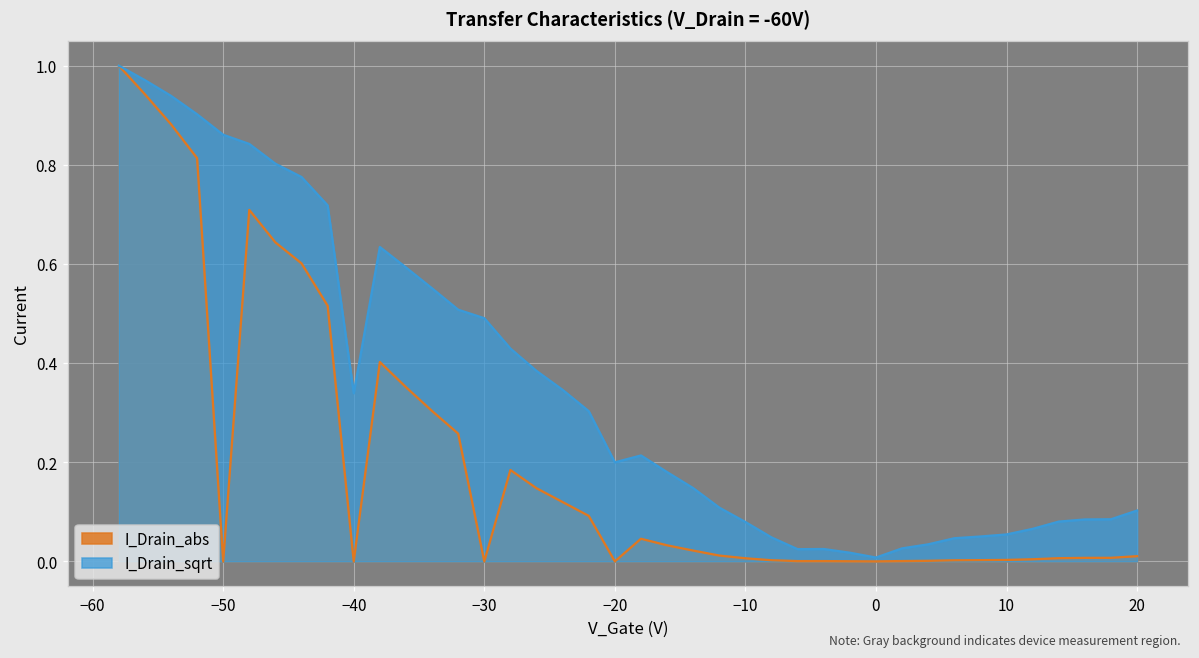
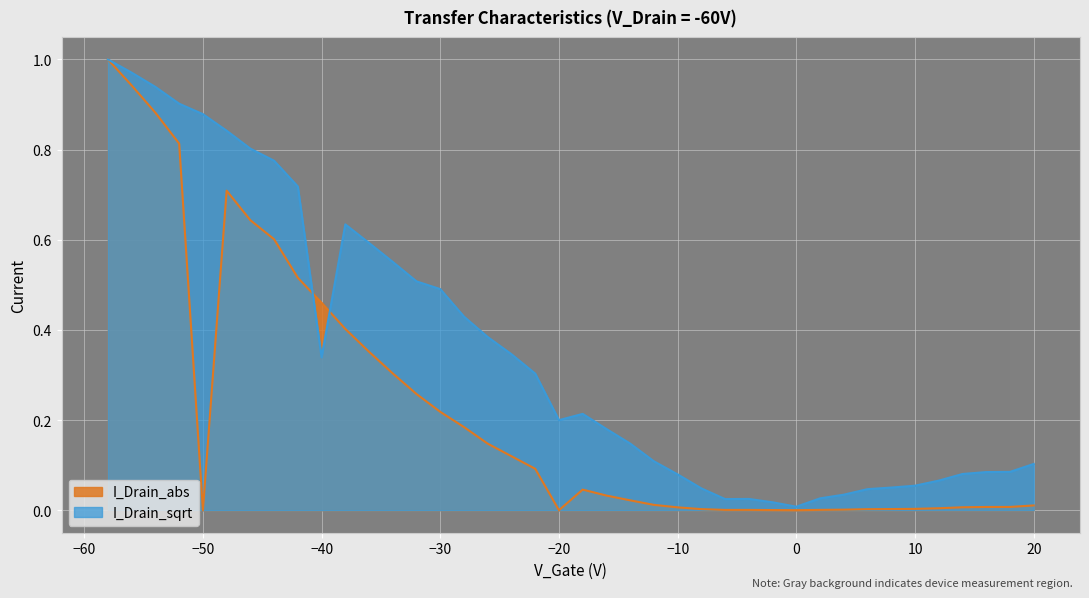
I_Drain_sqrt, −50: 0.86 -> 0.88
I_Drain_abs, −40: 0.00 -> 0.46
I_Drain_abs, −30: 0.00 -> 0.22
